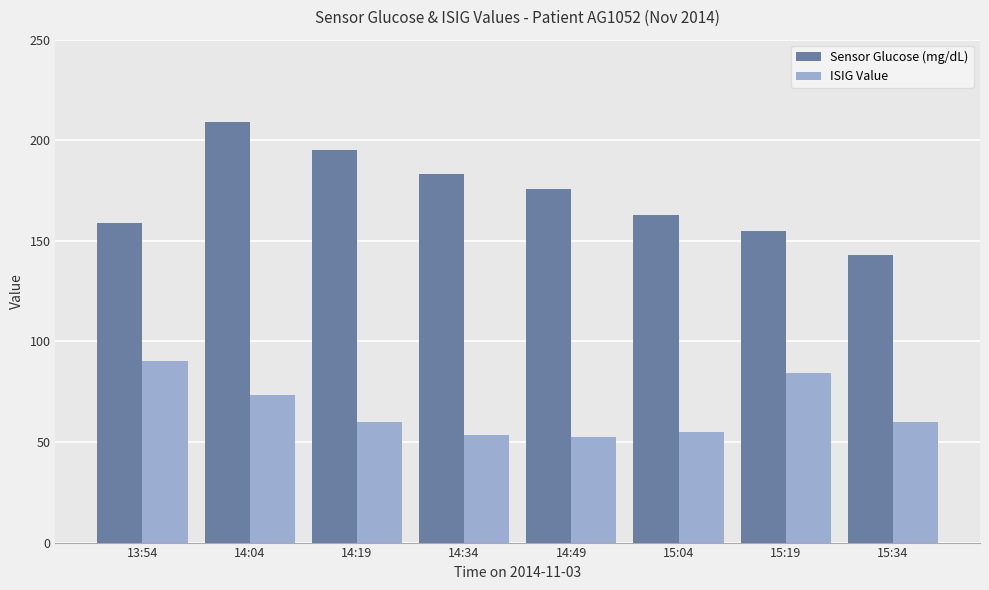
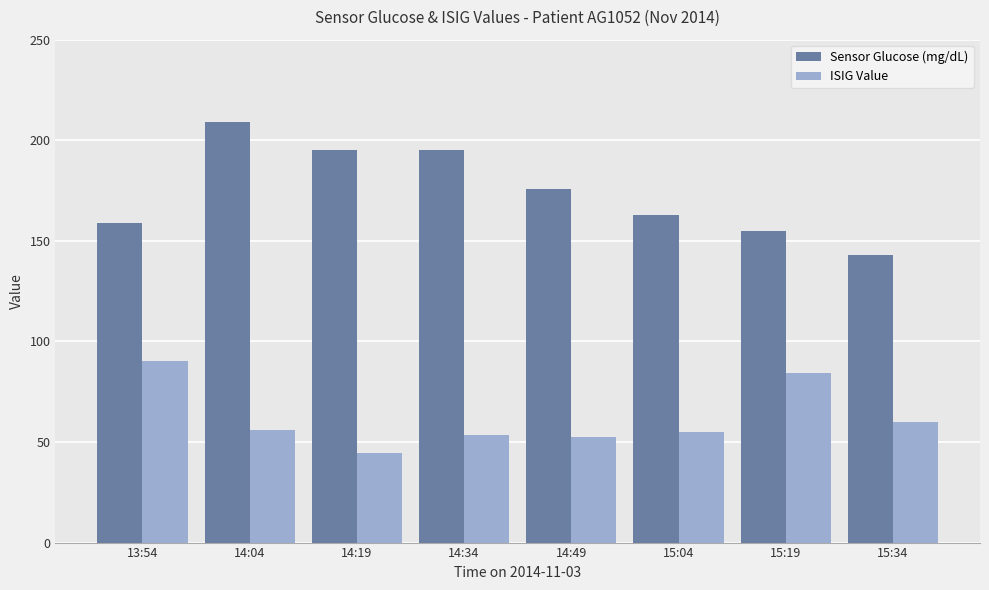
ISIG Value, 14:04: 73 -> 56
ISIG Value, 14:19: 60 -> 44
Sensor Glucose (mg/dL), 14:34: 183 -> 195
